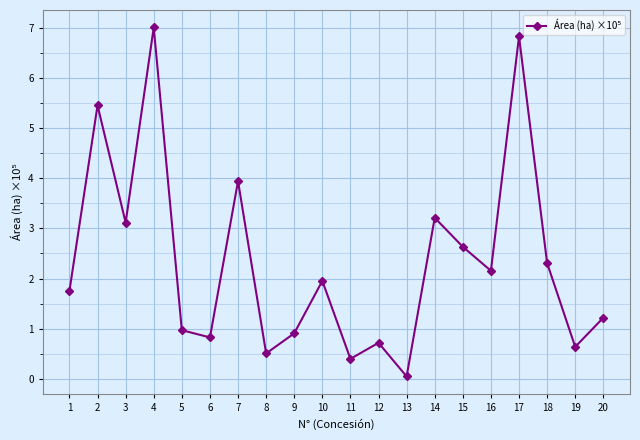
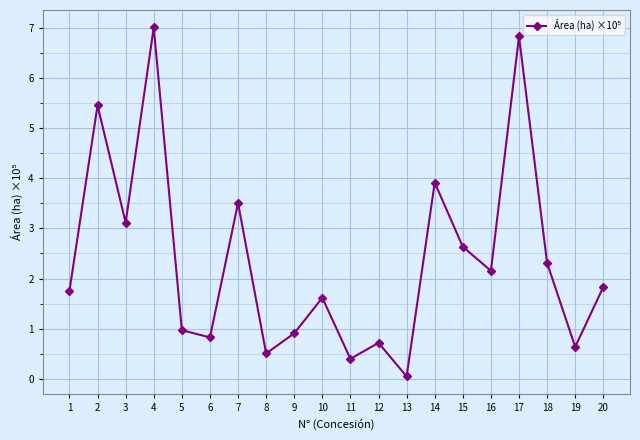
7: 3.9 -> 3.5
10: 2.0 -> 1.6
14: 3.2 -> 3.9
20: 1.2 -> 1.8
